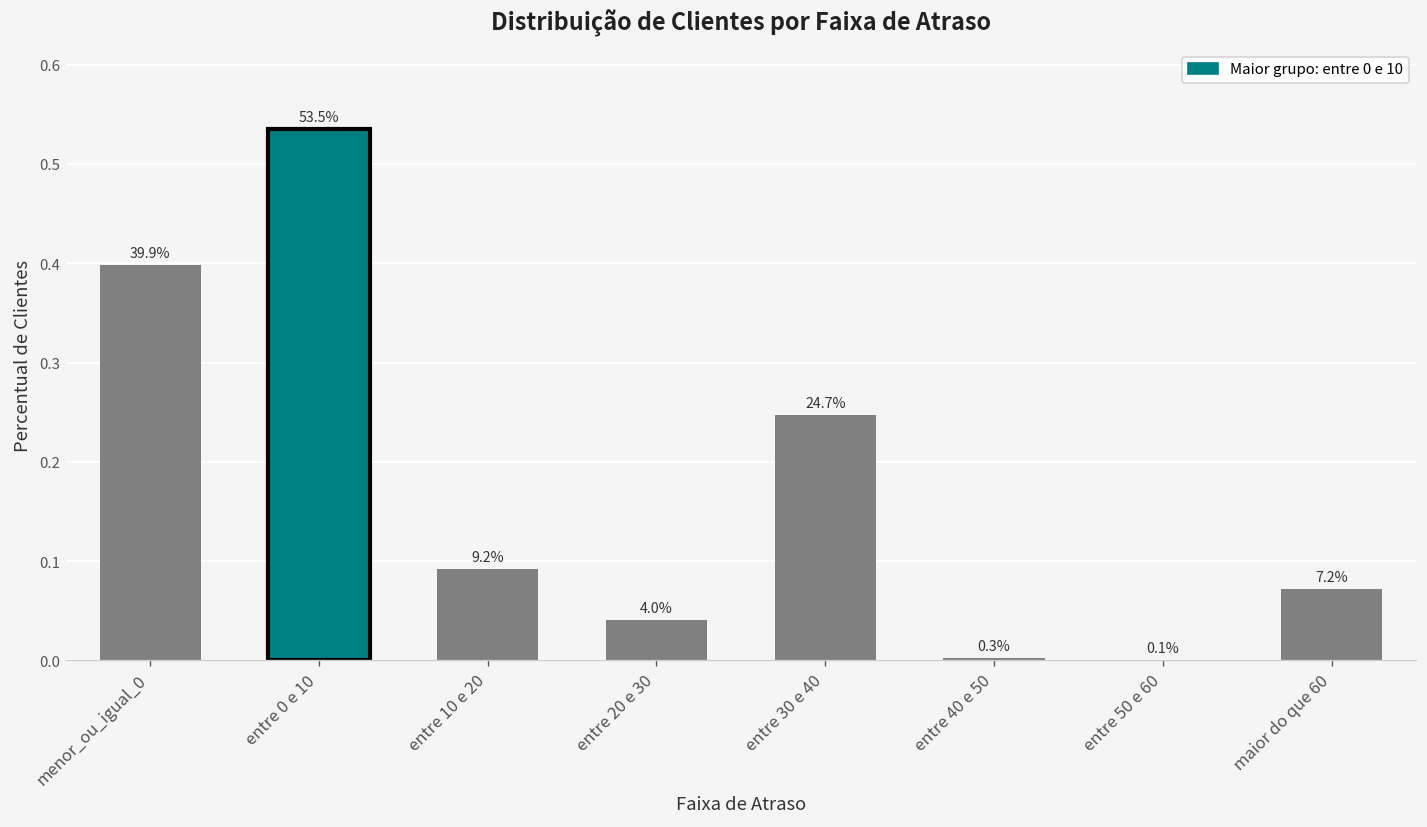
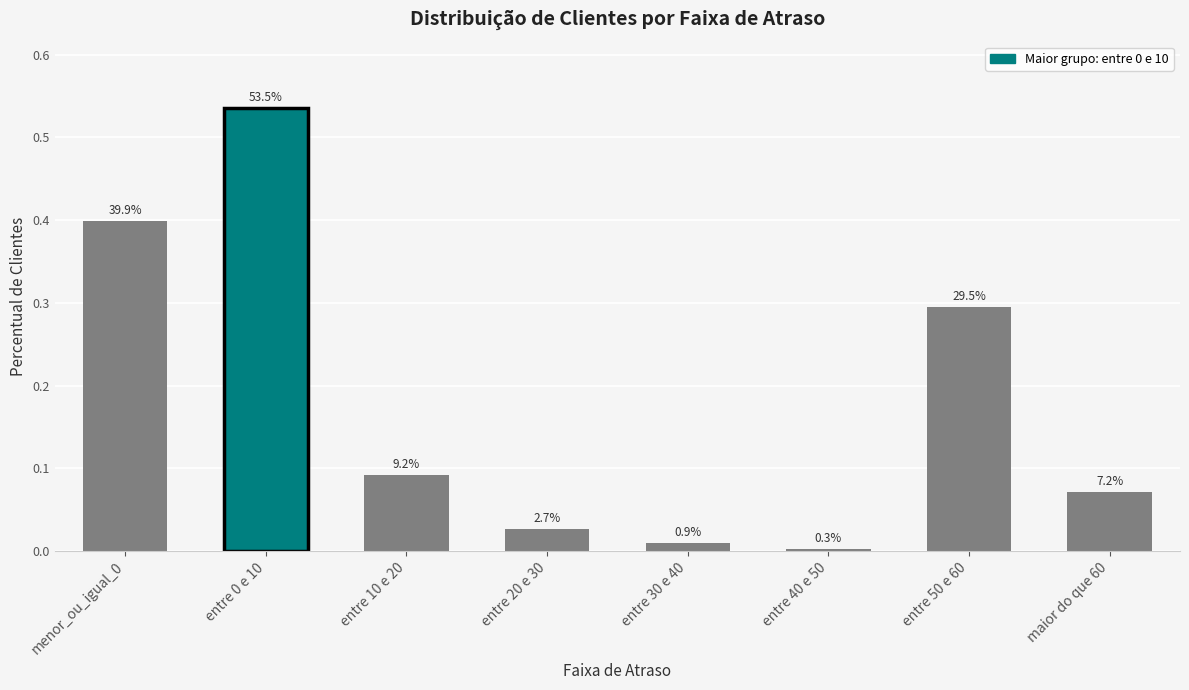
entre 20 e 30: 4.0% -> 2.7%
entre 30 e 40: 24.7% -> 0.9%
entre 50 e 60: 0.1% -> 29.5%
